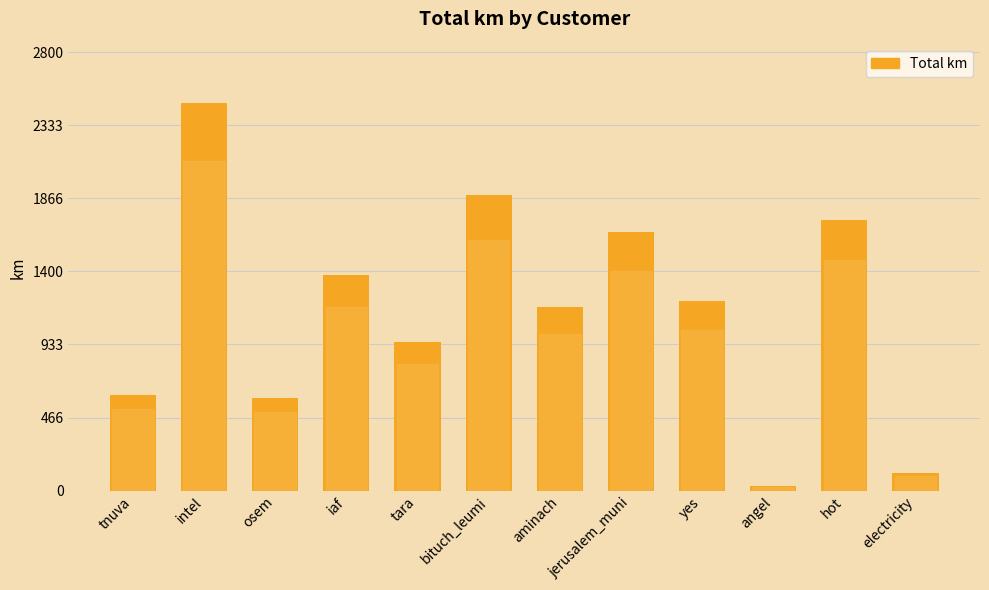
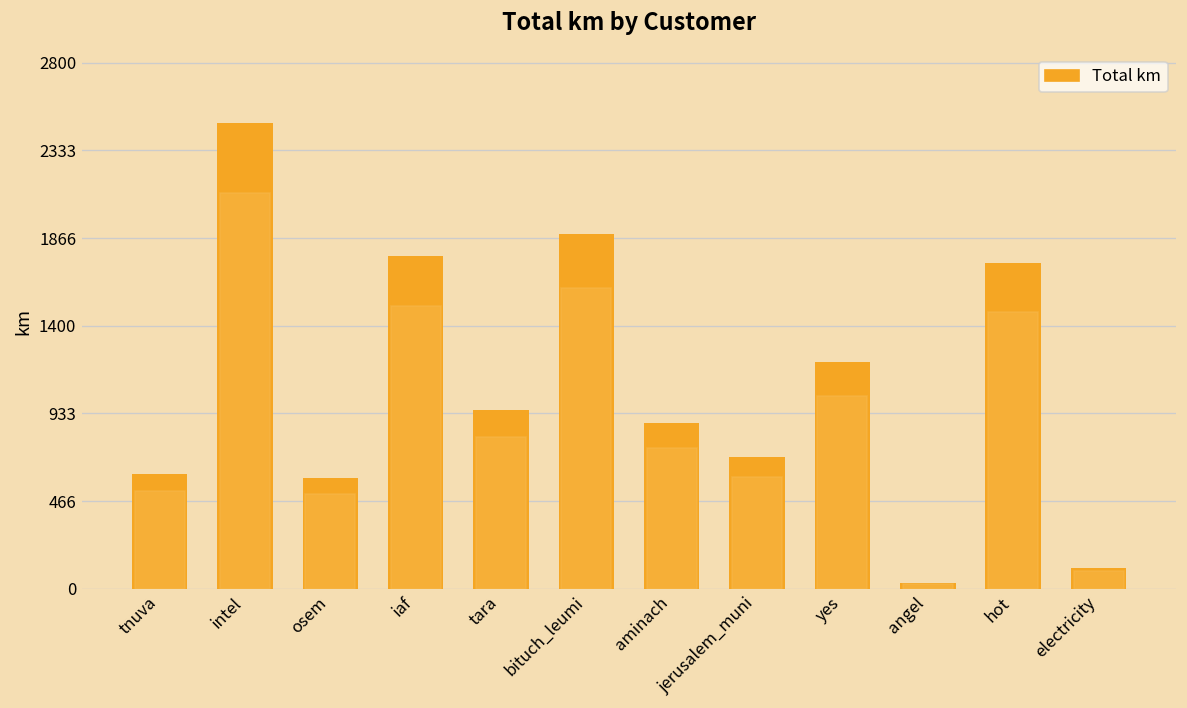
iaf: 1380 -> 1770
aminach: 1180 -> 880
jerusalem_muni: 1650 -> 700
